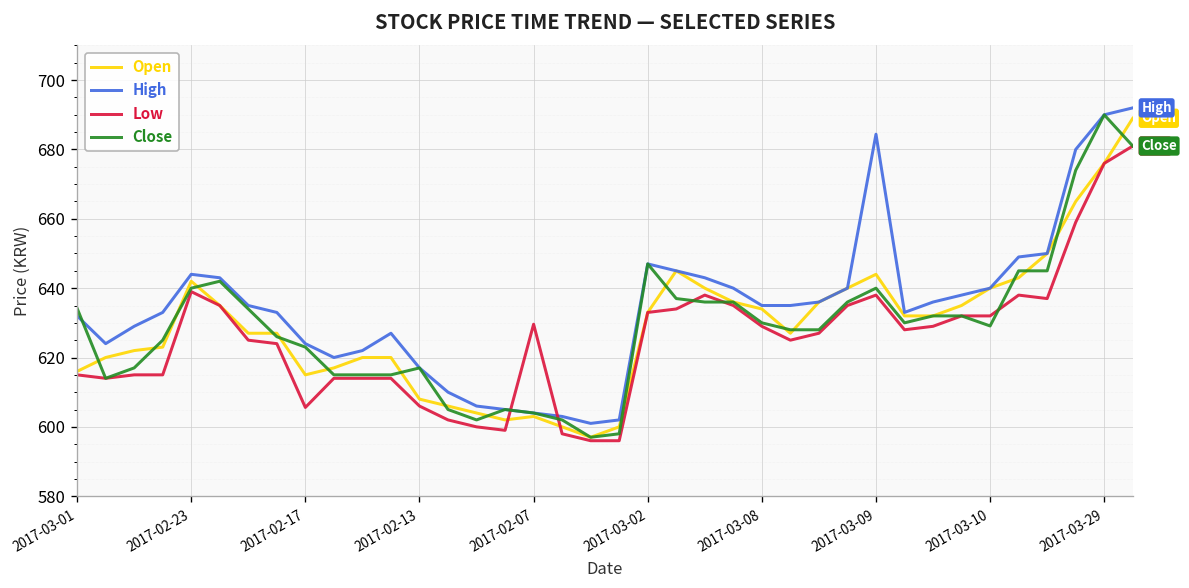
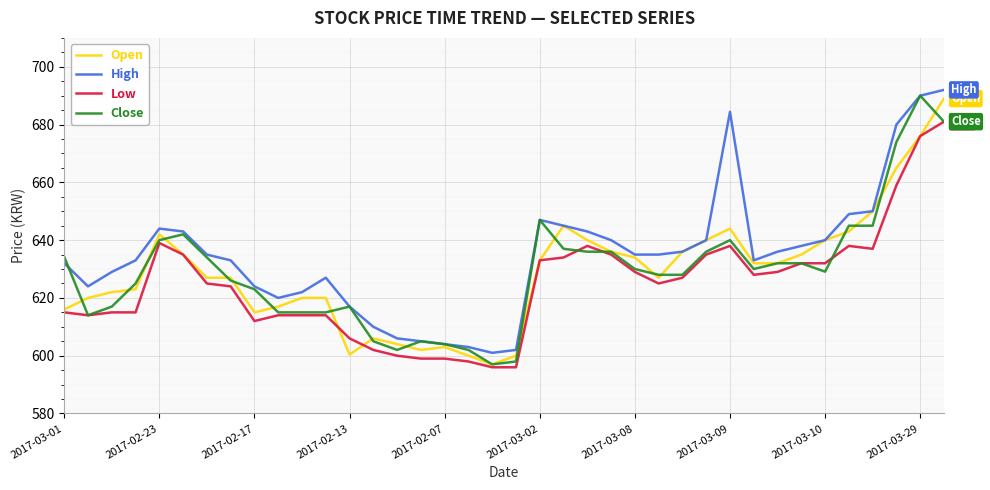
Low, 2017-02-17: 606 -> 612
Open, 2017-02-13: 608 -> 600
Low, 2017-02-07: 630 -> 599
